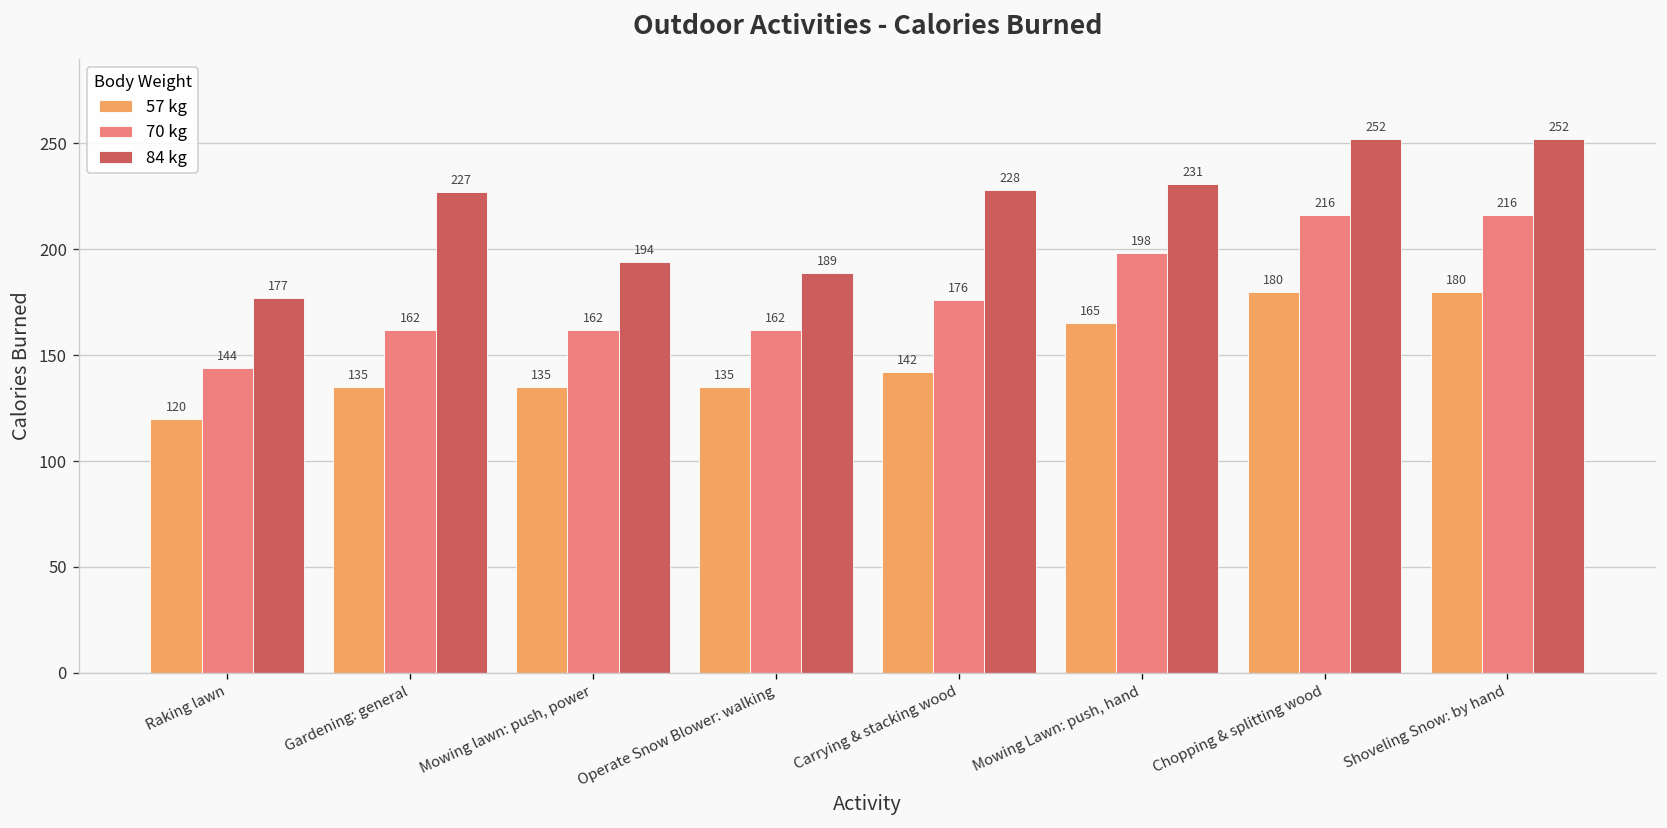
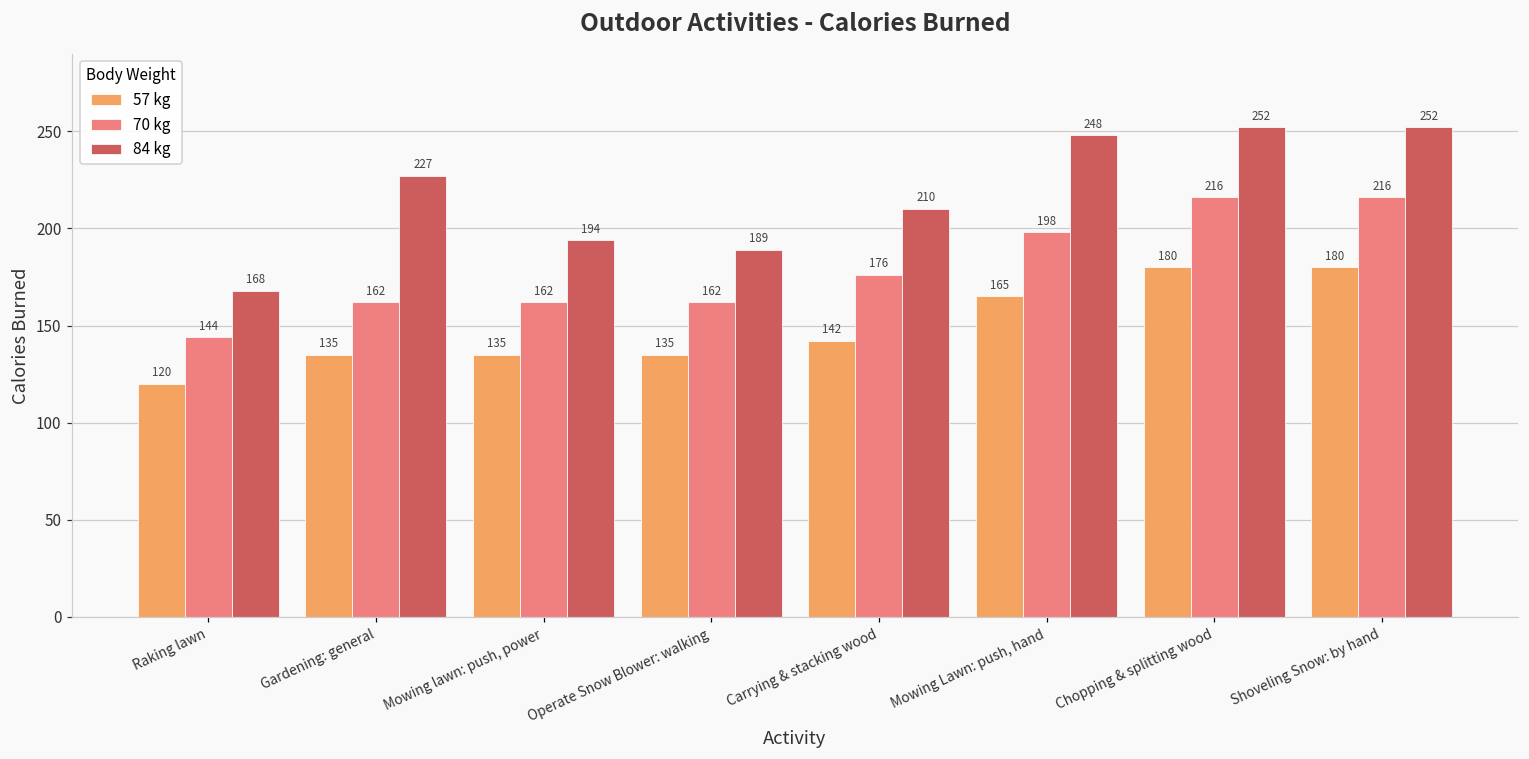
84 kg, Raking lawn: 177 -> 168
84 kg, Carrying & stacking wood: 228 -> 210
84 kg, Mowing Lawn: push, hand: 231 -> 248
